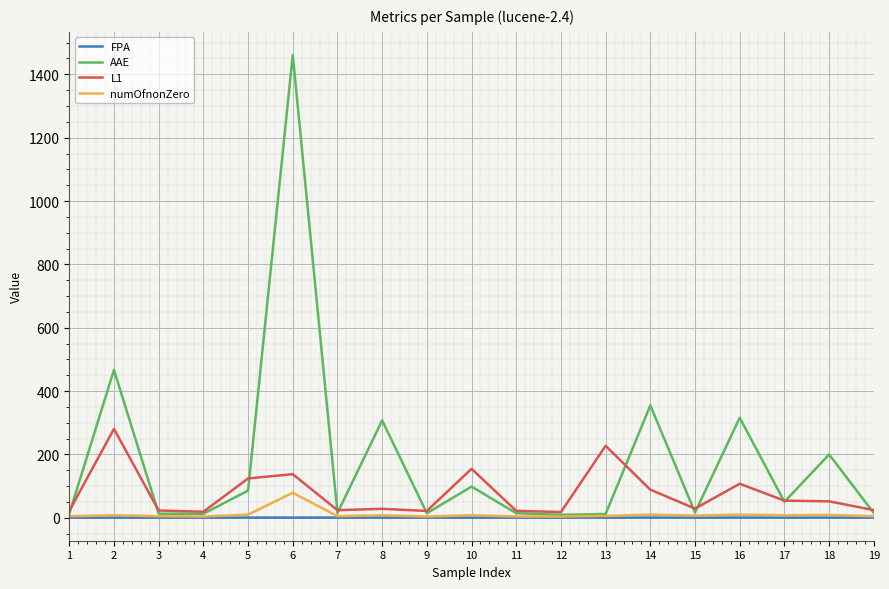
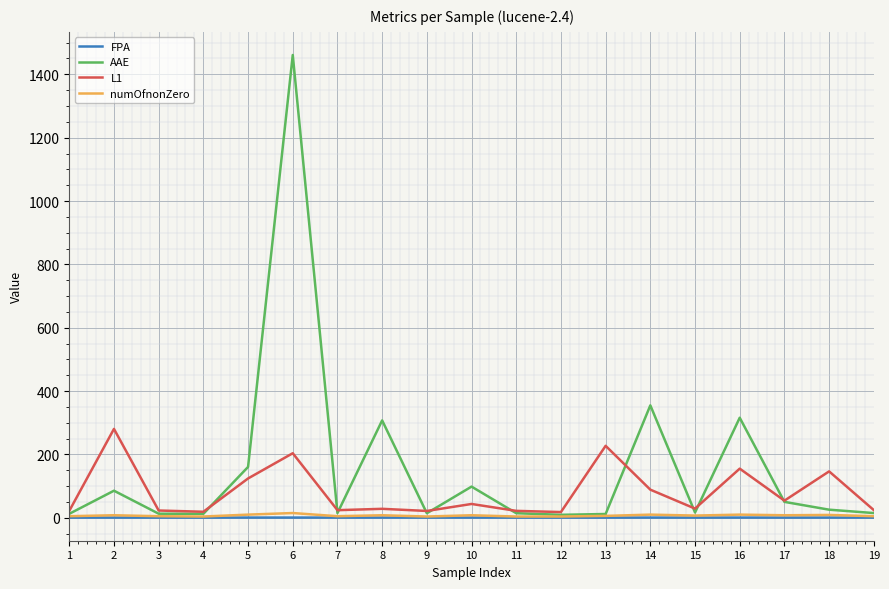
AAE, 2: 470 -> 90
AAE, 5: 90 -> 160
L1, 6: 140 -> 200
numOfnonZero, 6: 80 -> 20
L1, 10: 150 -> 40
L1, 16: 110 -> 160
AAE, 18: 200 -> 30
L1, 18: 50 -> 150
